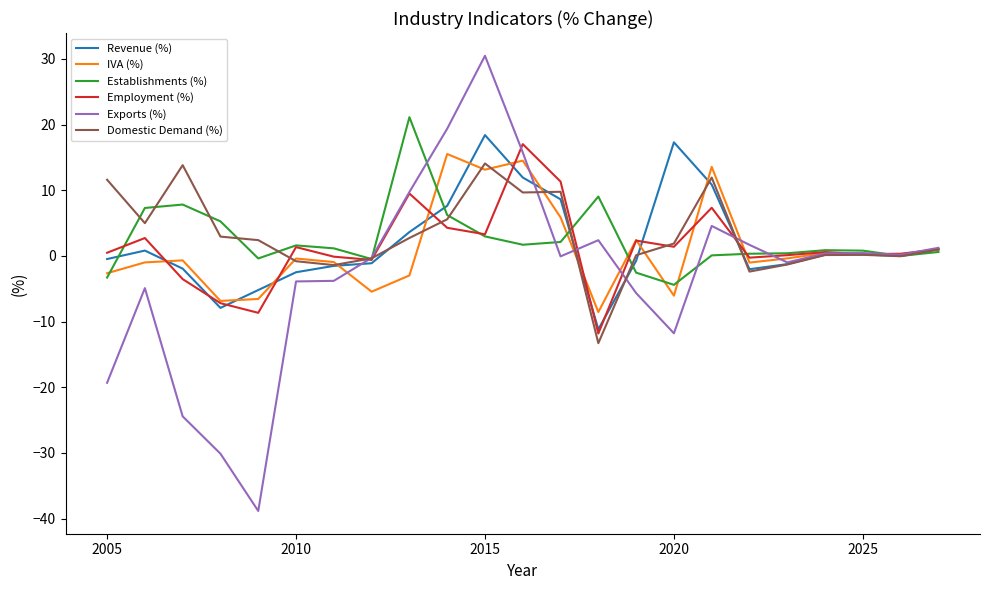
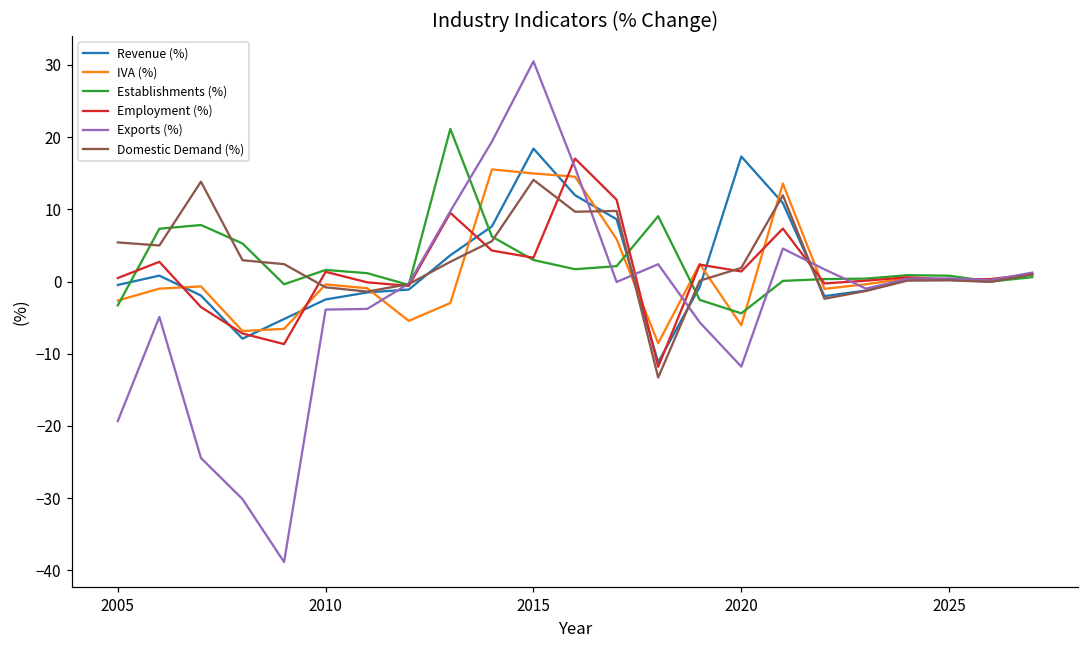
Domestic Demand (%), 2005: 12 -> 5
IVA (%), 2015: 13 -> 15
